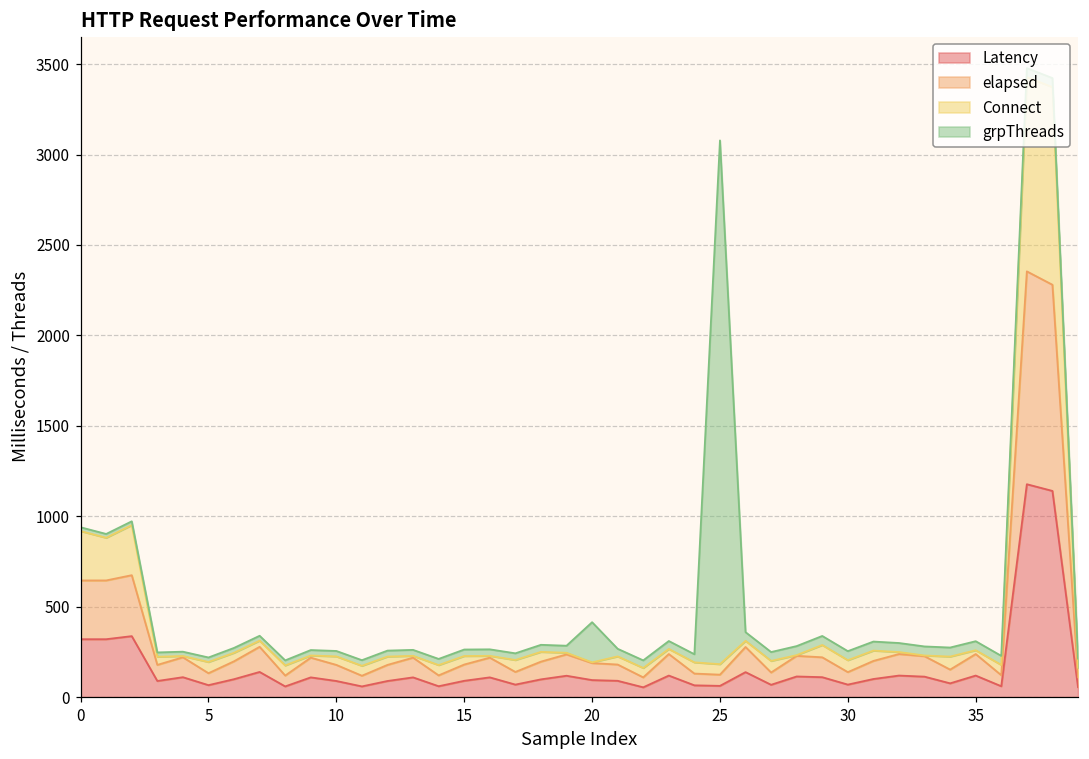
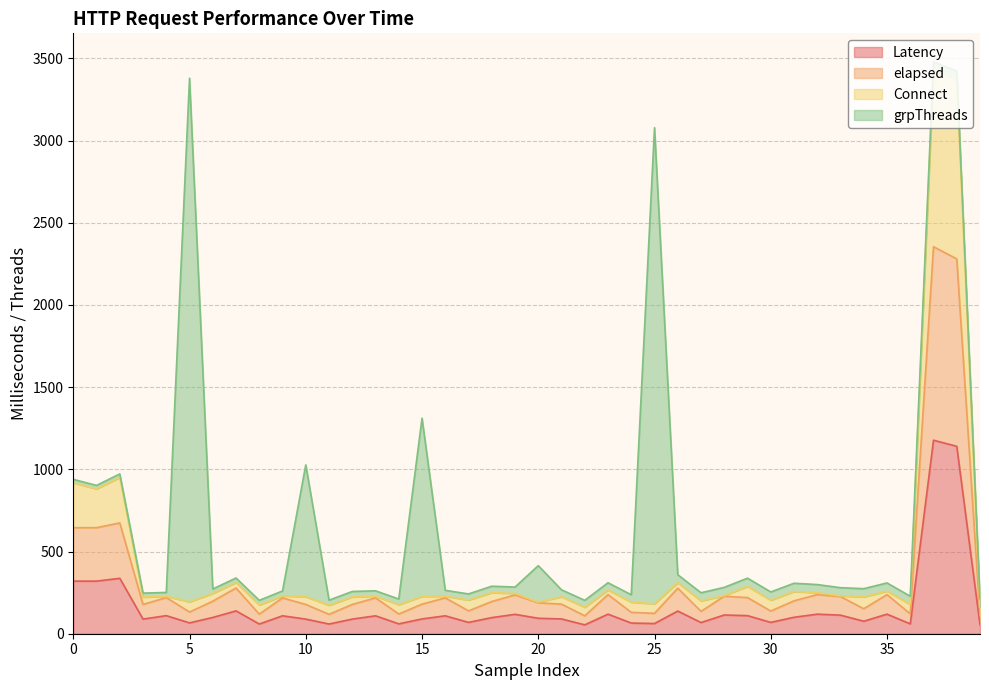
grpThreads, 5: 30 -> 3190
grpThreads, 10: 30 -> 800
grpThreads, 15: 40 -> 1080
